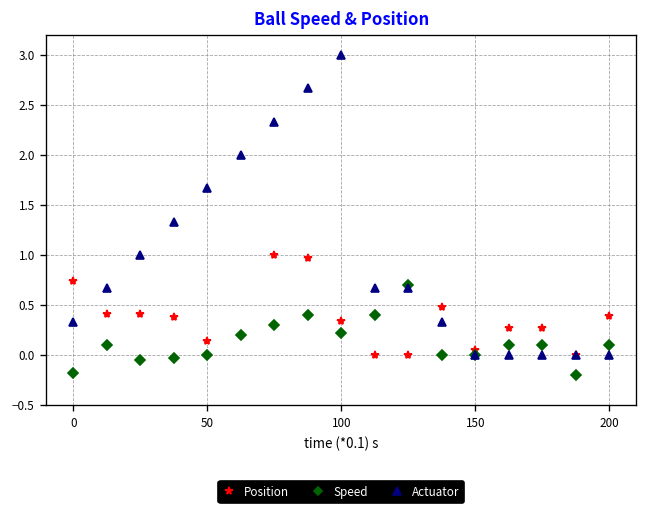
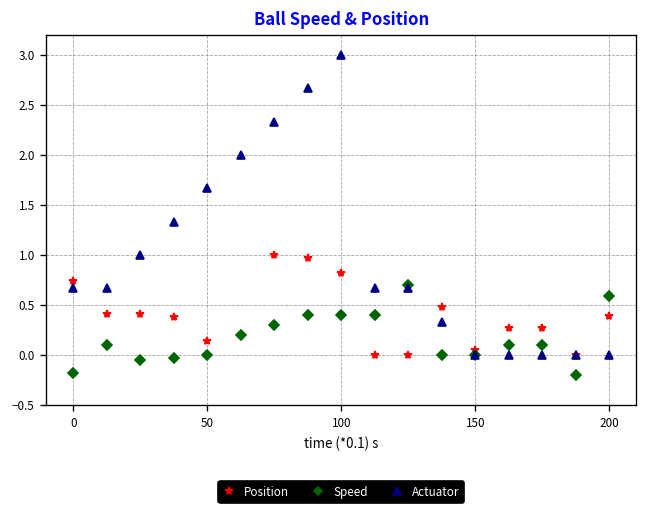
Actuator, 0: 0.3 -> 0.7
Position, 100: 0.3 -> 0.8
Speed, 100: 0.2 -> 0.4
Speed, 200: 0.1 -> 0.6
